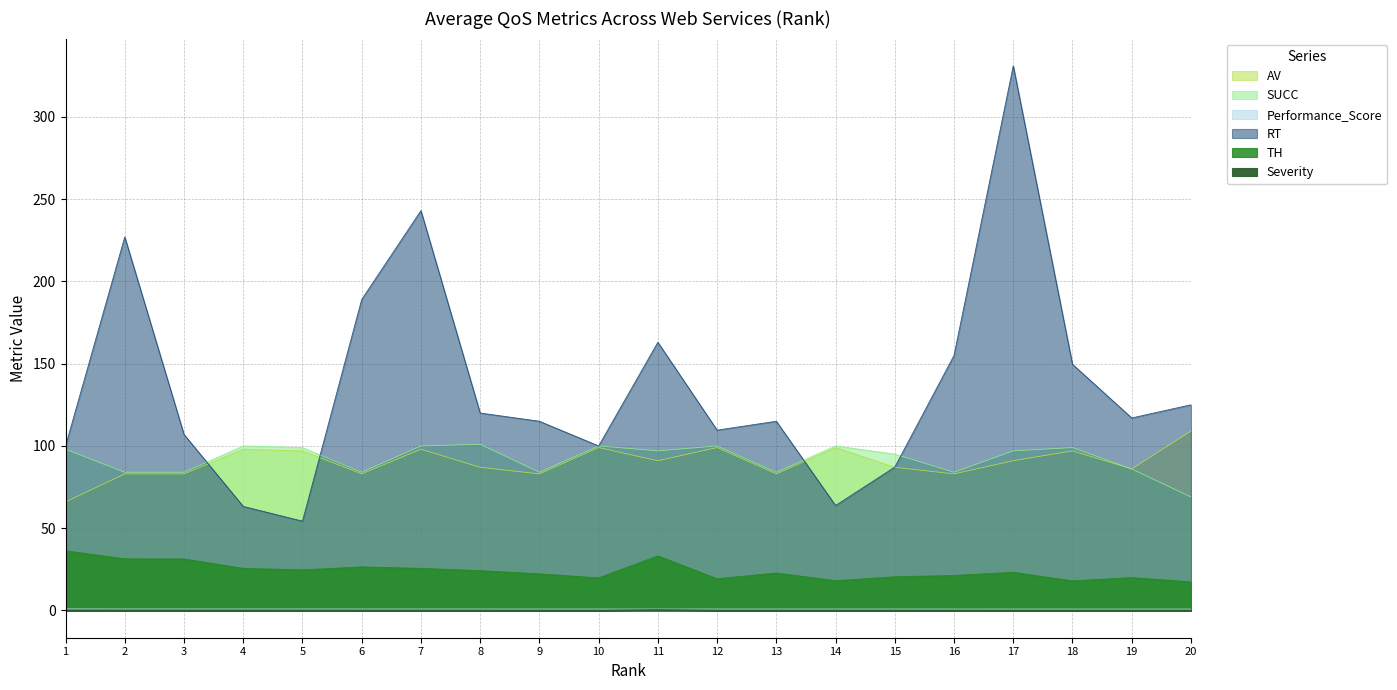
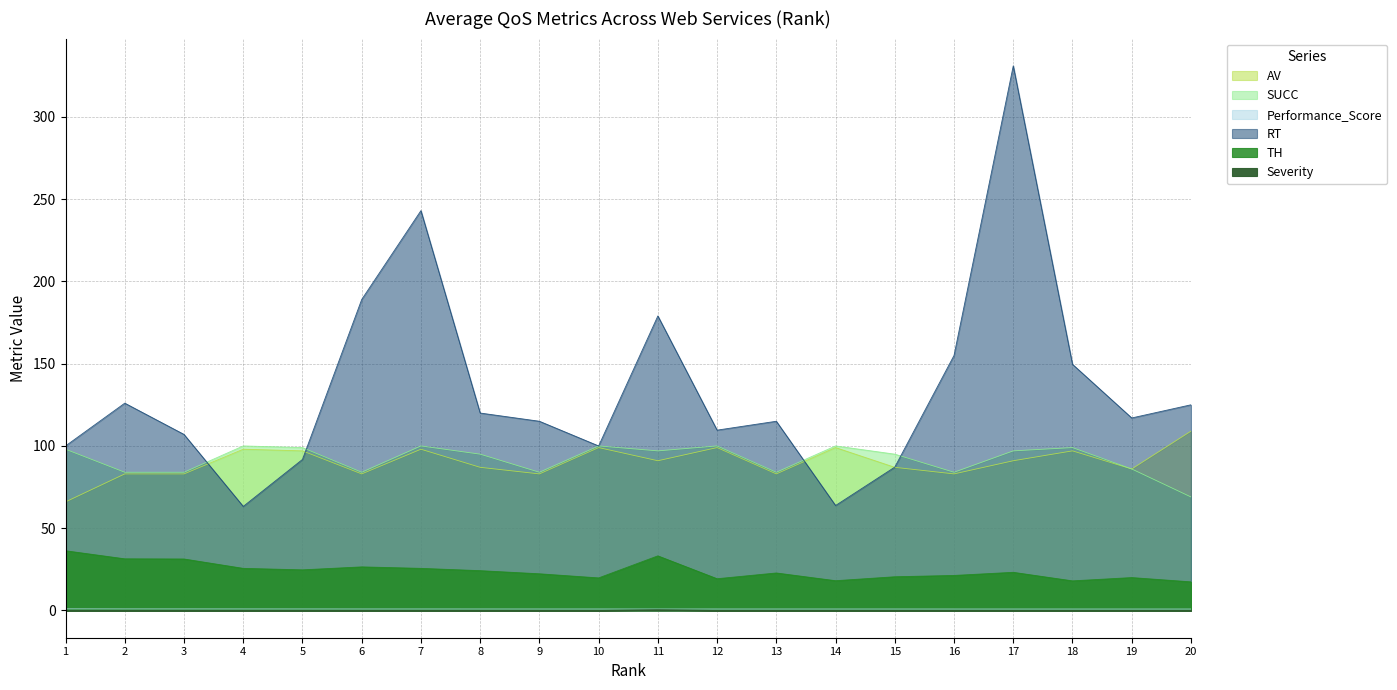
RT, 2: 227 -> 126
RT, 5: 54 -> 92
SUCC, 8: 101 -> 95
RT, 11: 163 -> 179
